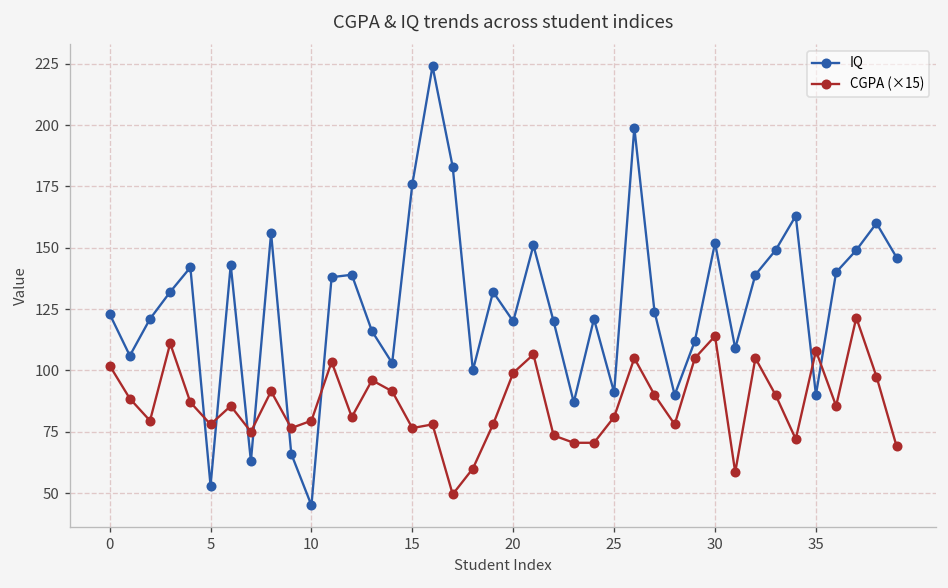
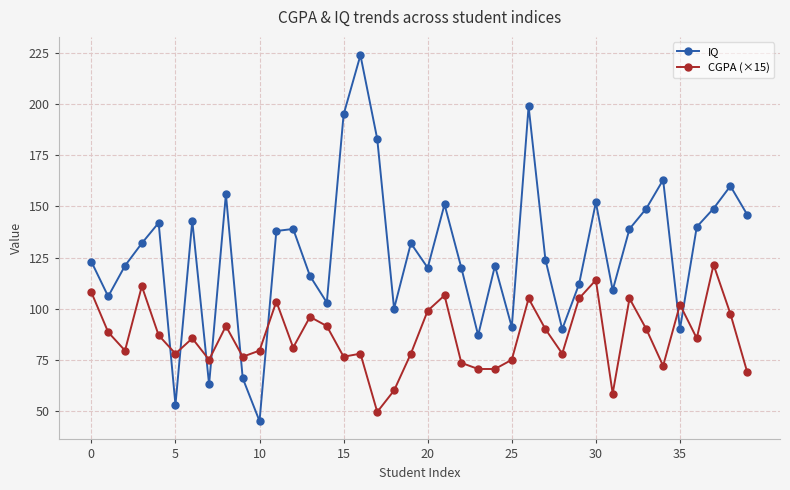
CGPA (×15), 0: 102 -> 108
IQ, 15: 176 -> 195
CGPA (×15), 25: 81 -> 75
CGPA (×15), 35: 108 -> 102
